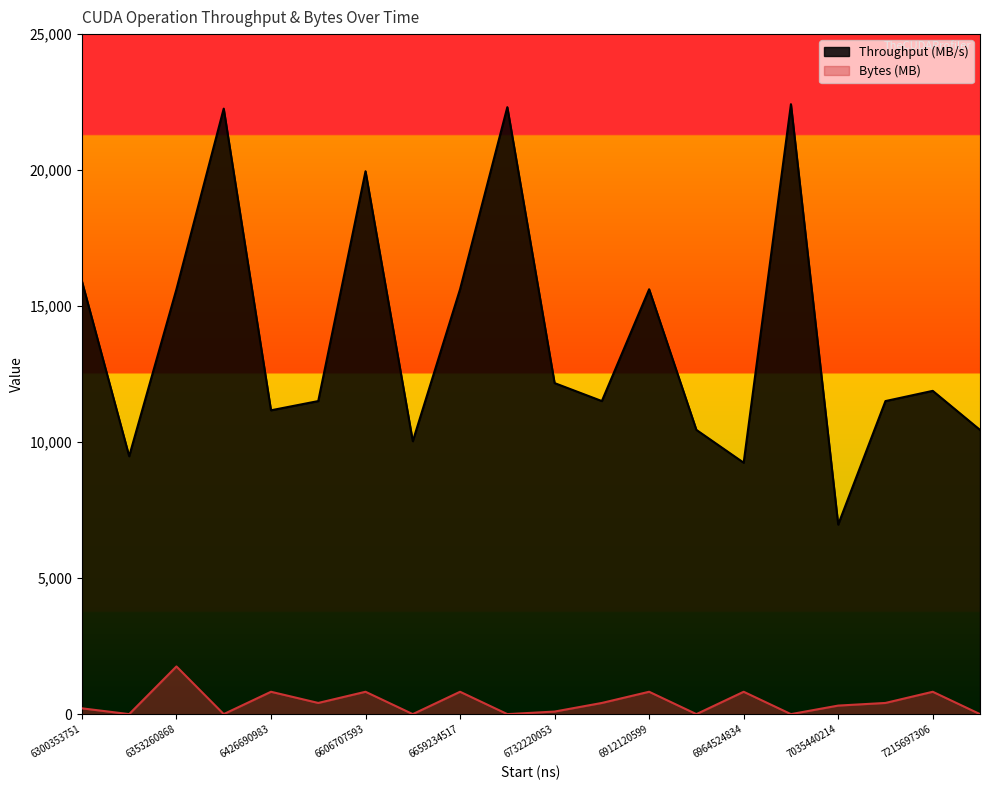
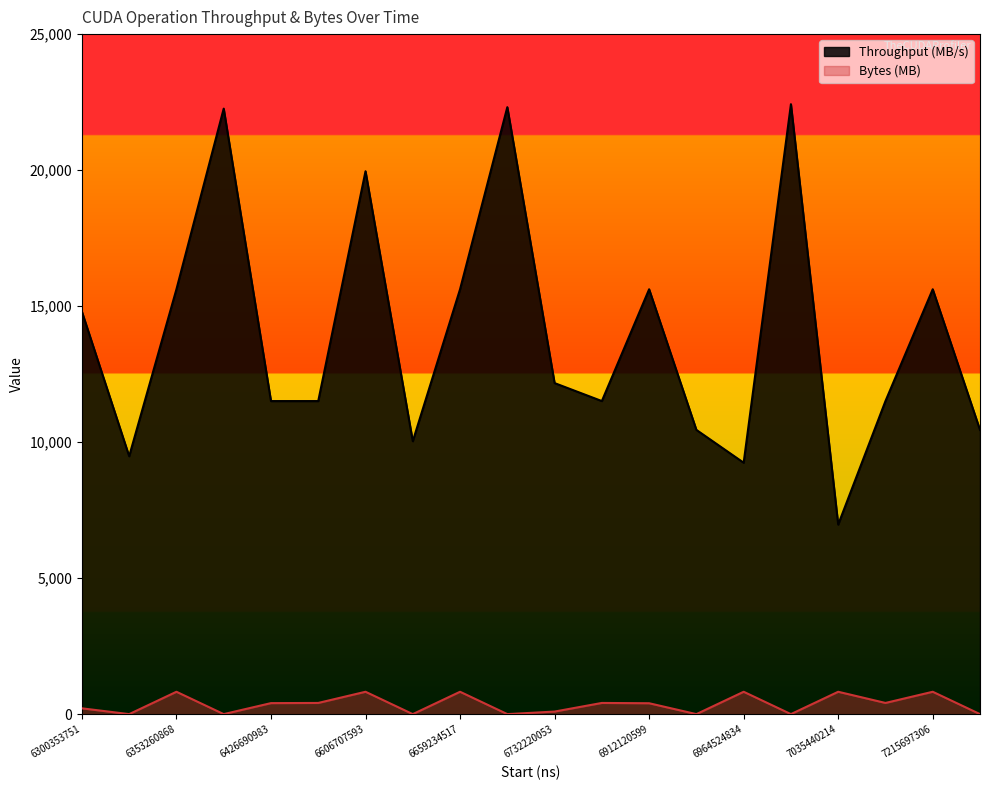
Throughput (MB/s), 6300353751: 15,900 -> 14,800
Bytes (MB), 6353260868: 1,800 -> 800
Throughput (MB/s), 6426690983: 11,200 -> 11,500
Bytes (MB), 6426690983: 800 -> 400
Bytes (MB), 6912120599: 800 -> 400
Bytes (MB), 7035440214: 300 -> 800
Throughput (MB/s), 7215697306: 11,900 -> 15,600
